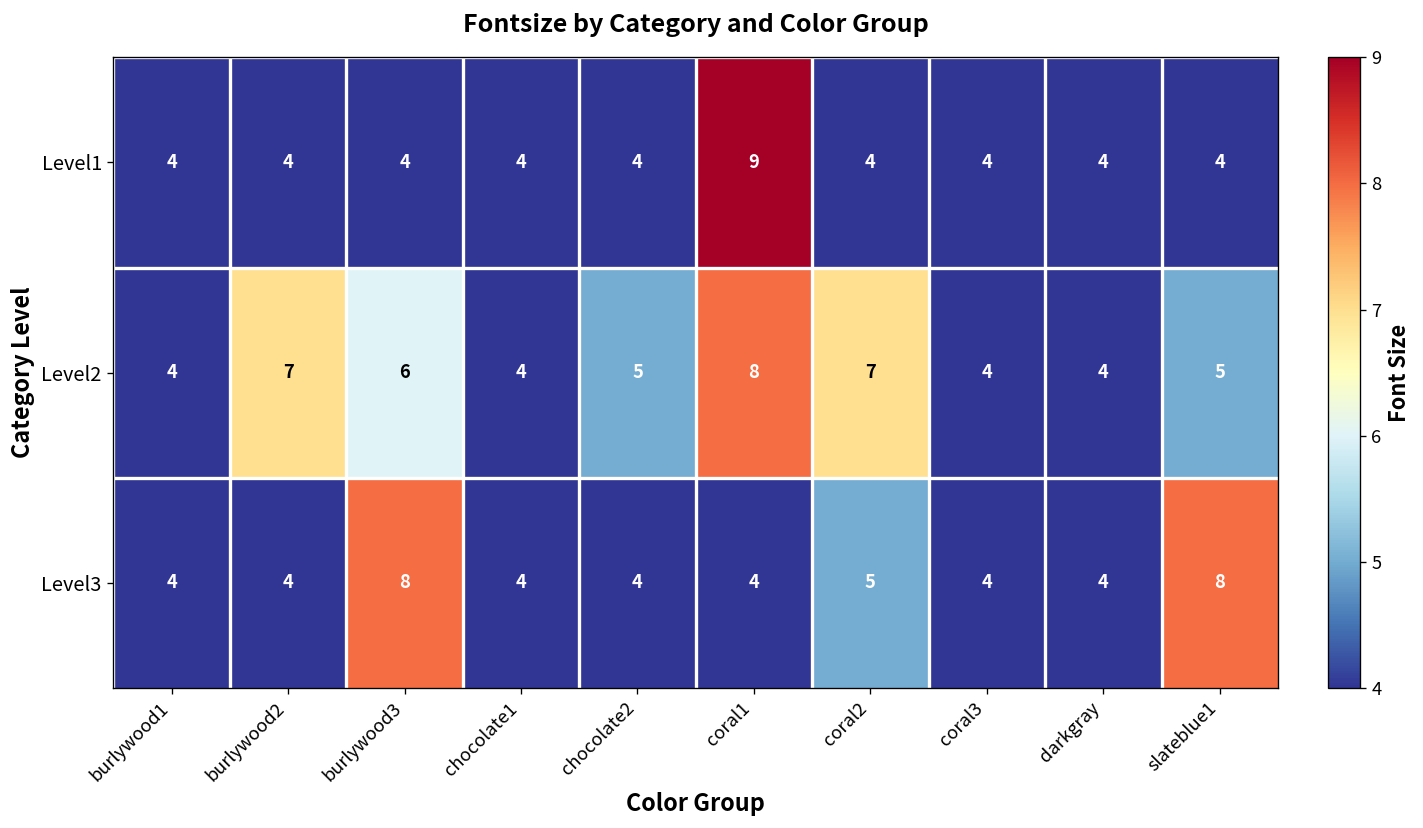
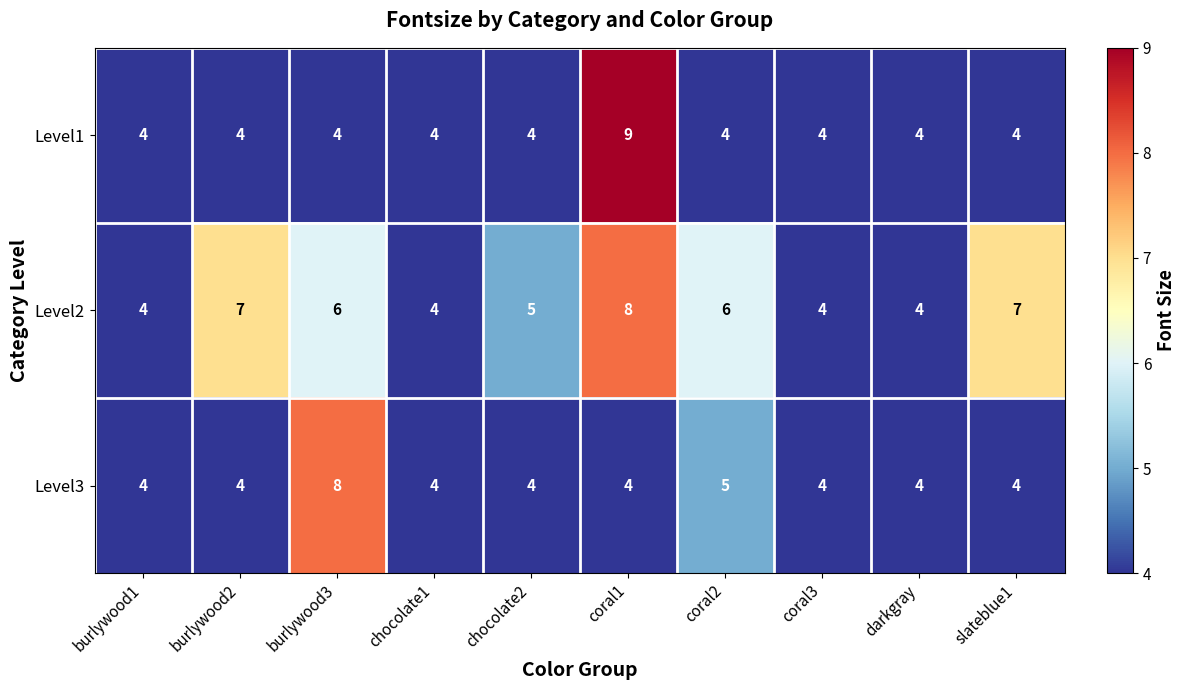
Level2, coral2: 7 -> 6
Level2, slateblue1: 5 -> 7
Level3, slateblue1: 8 -> 4
